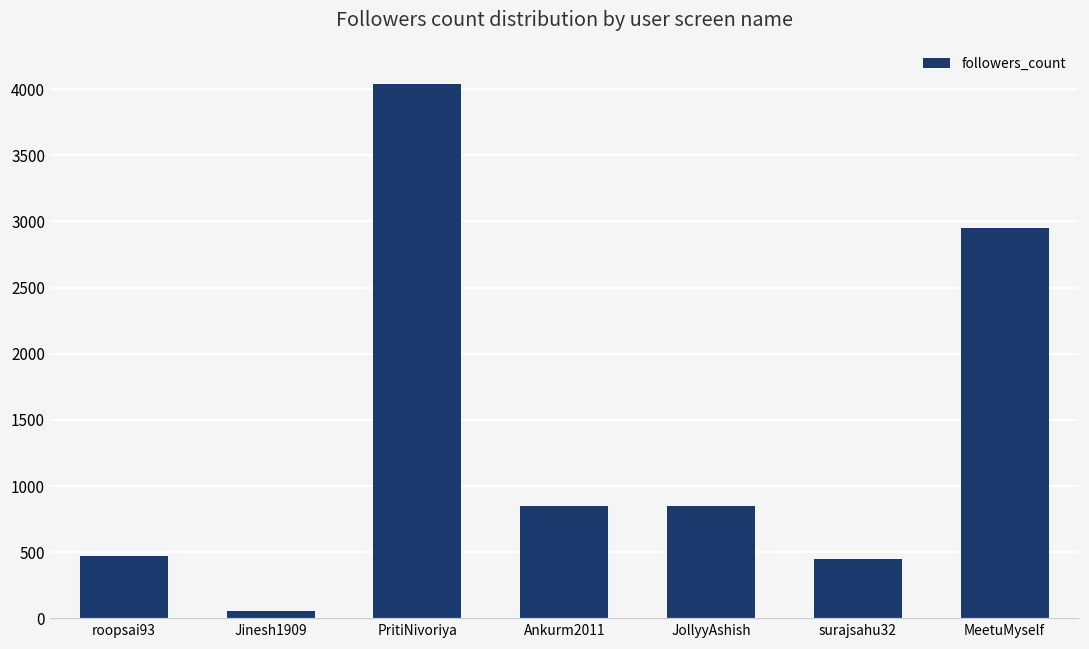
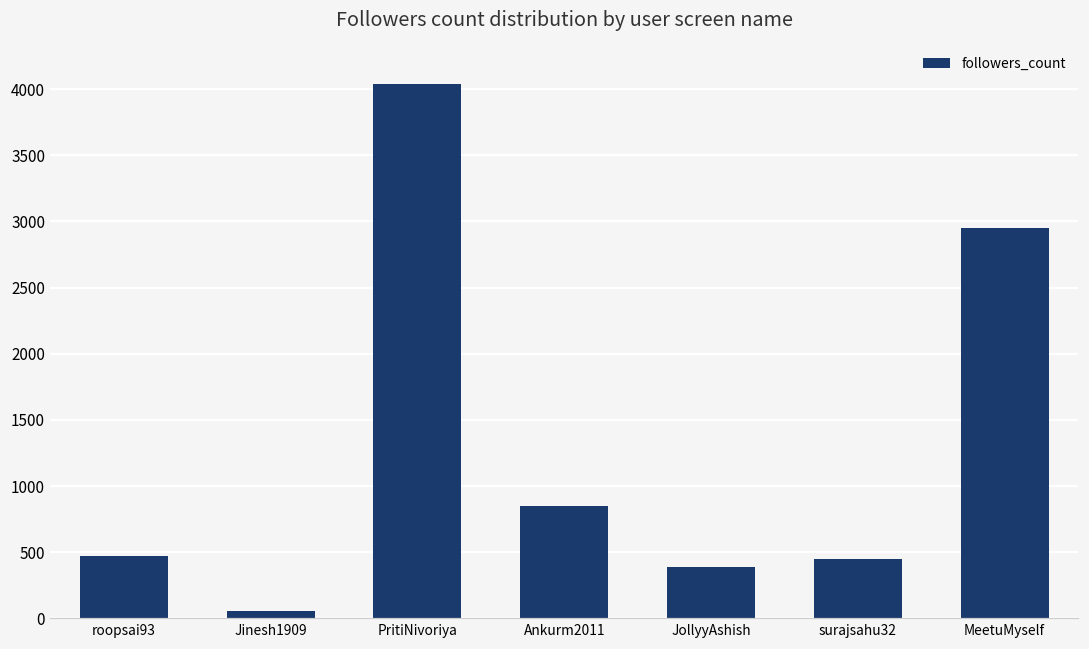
JollyyAshish: 850 -> 390
